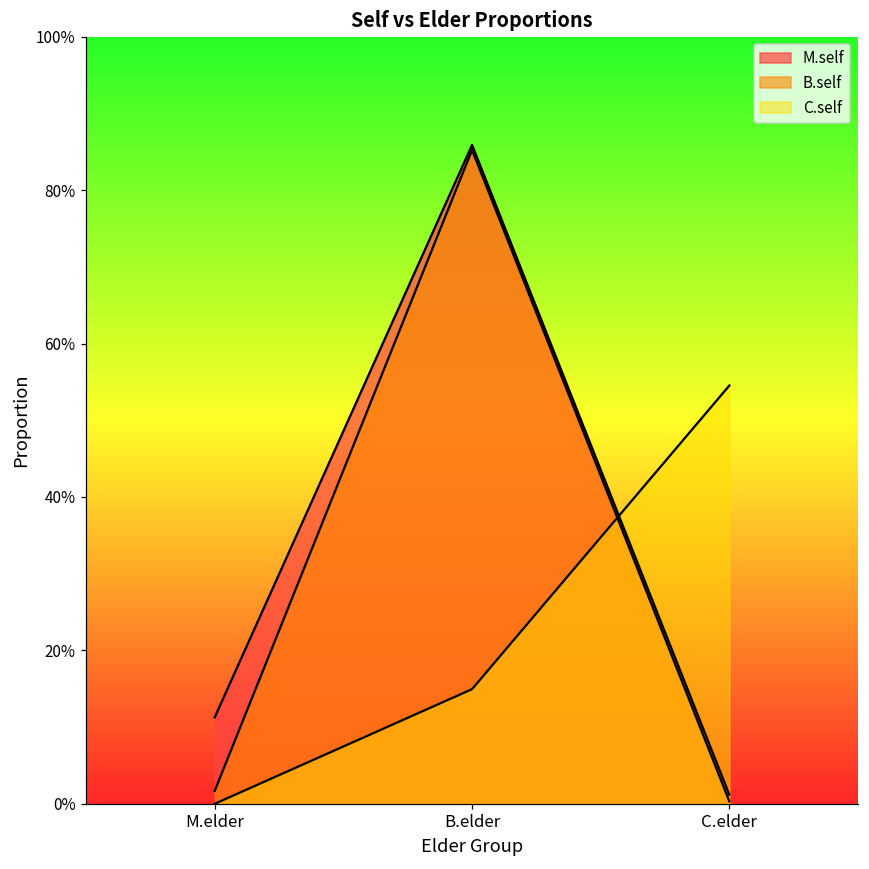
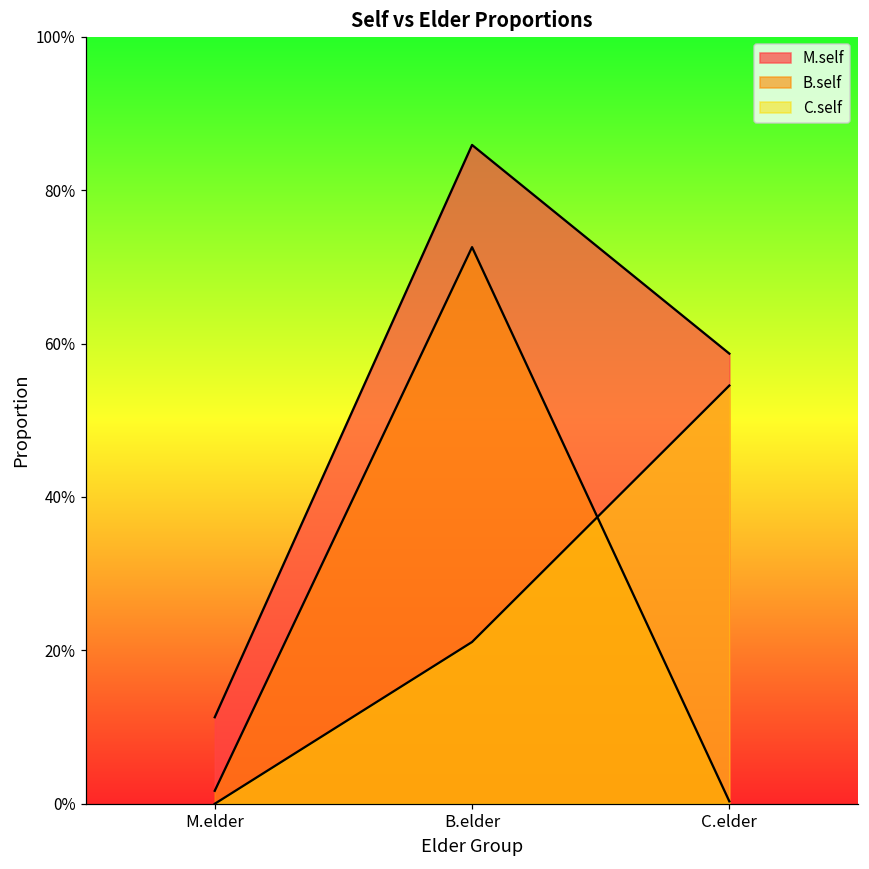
B.self, B.elder: 85% -> 73%
C.self, B.elder: 15% -> 21%
M.self, C.elder: 1% -> 59%
